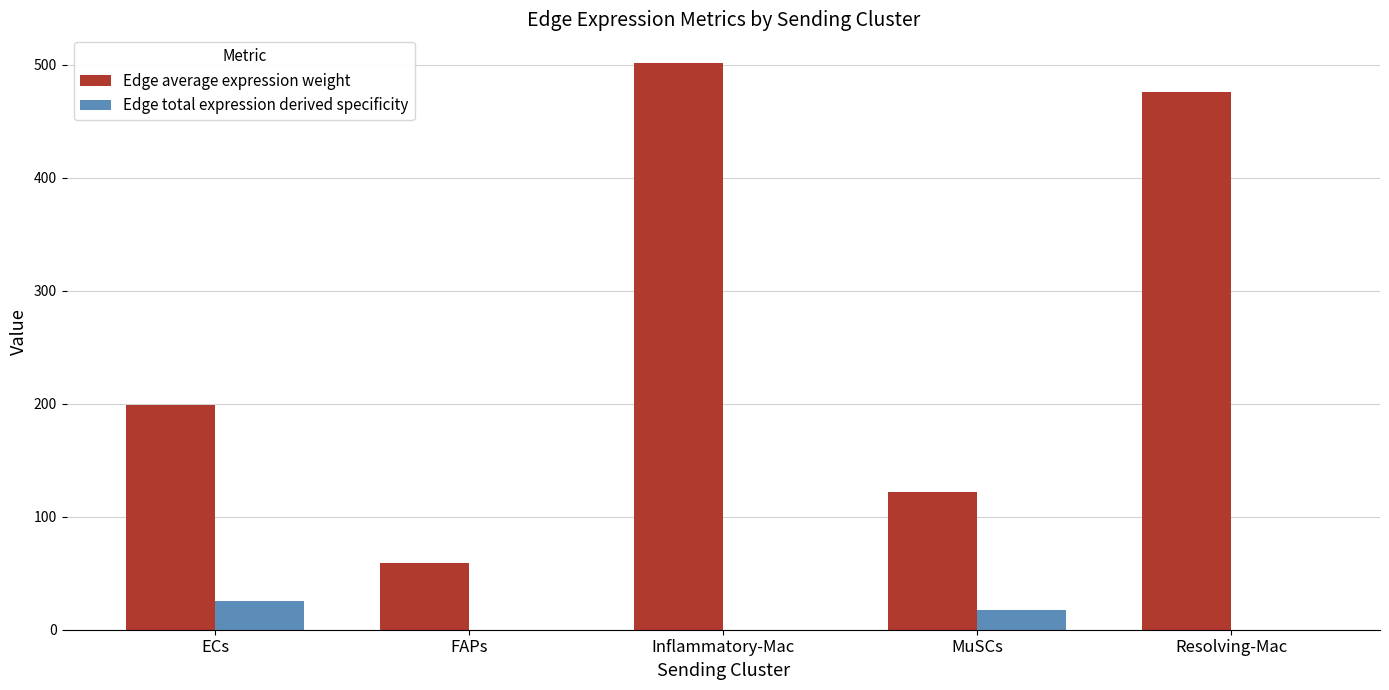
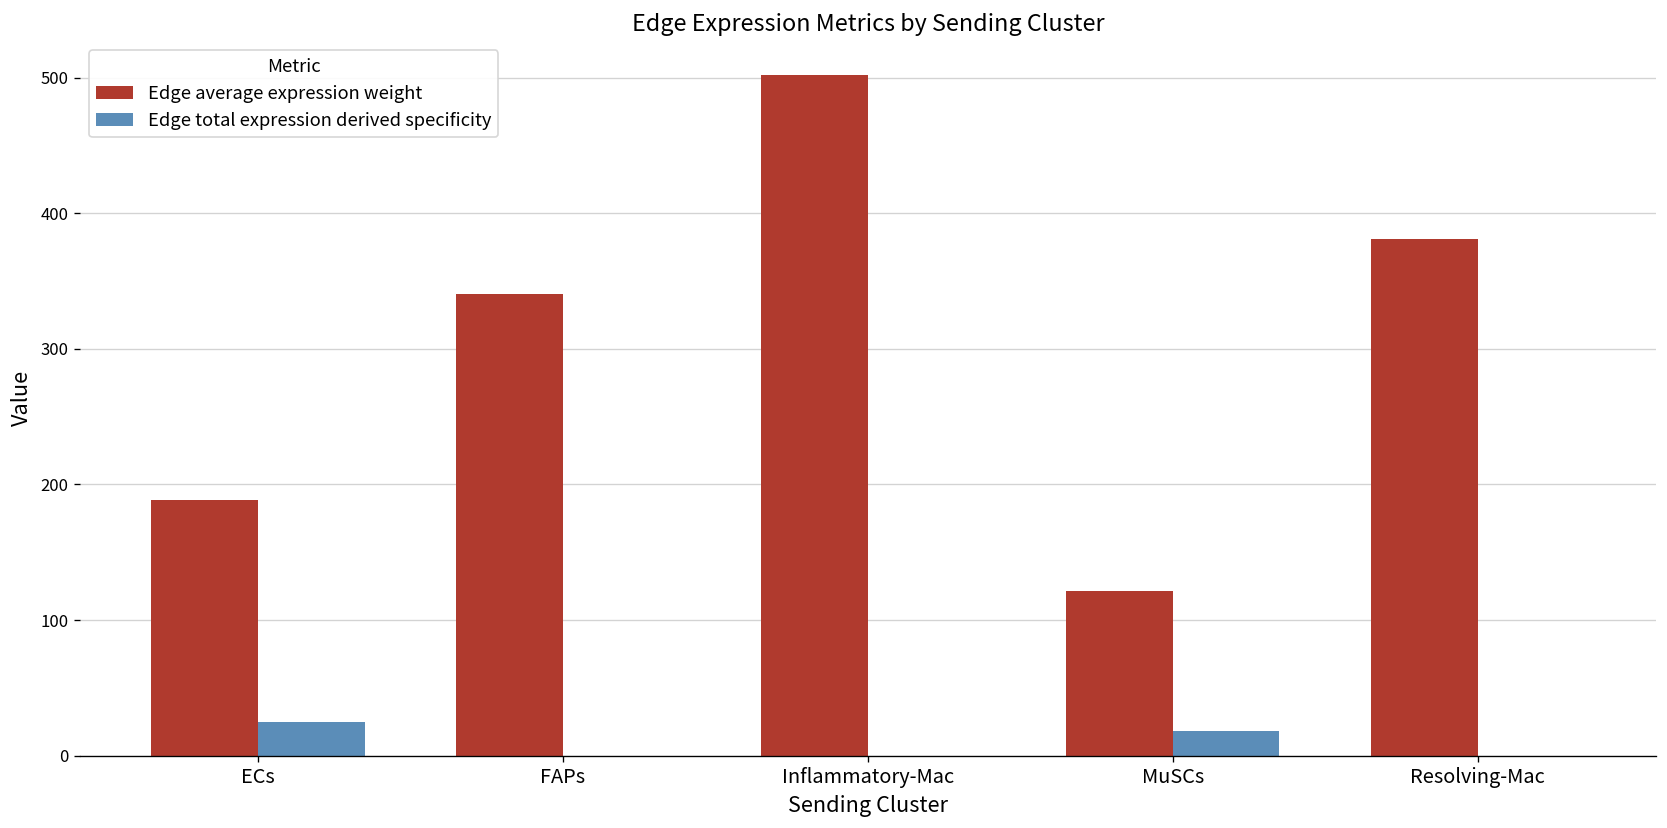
Edge average expression weight, ECs: 199 -> 189
Edge average expression weight, FAPs: 59 -> 341
Edge average expression weight, Resolving-Mac: 476 -> 381
